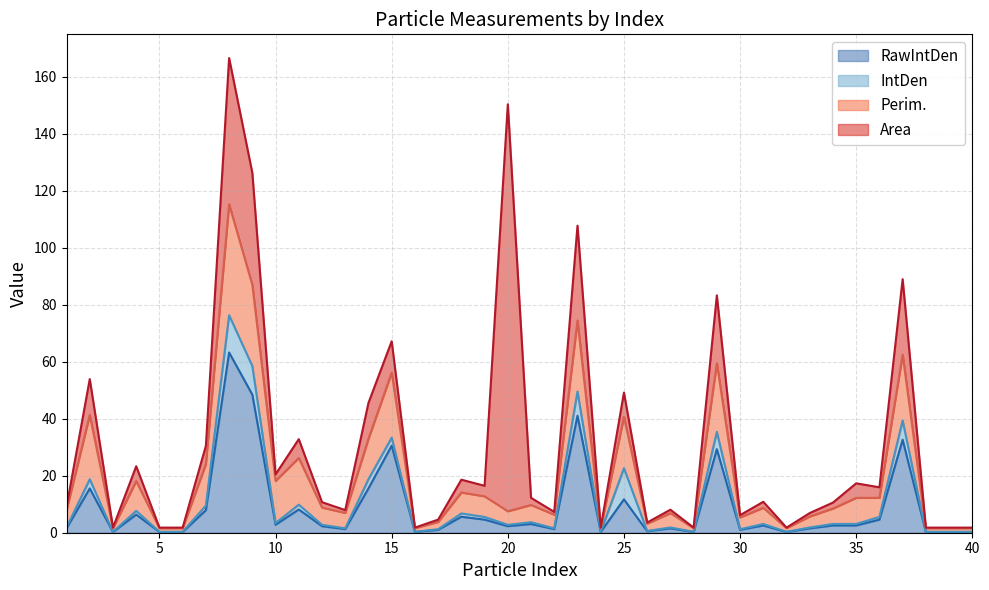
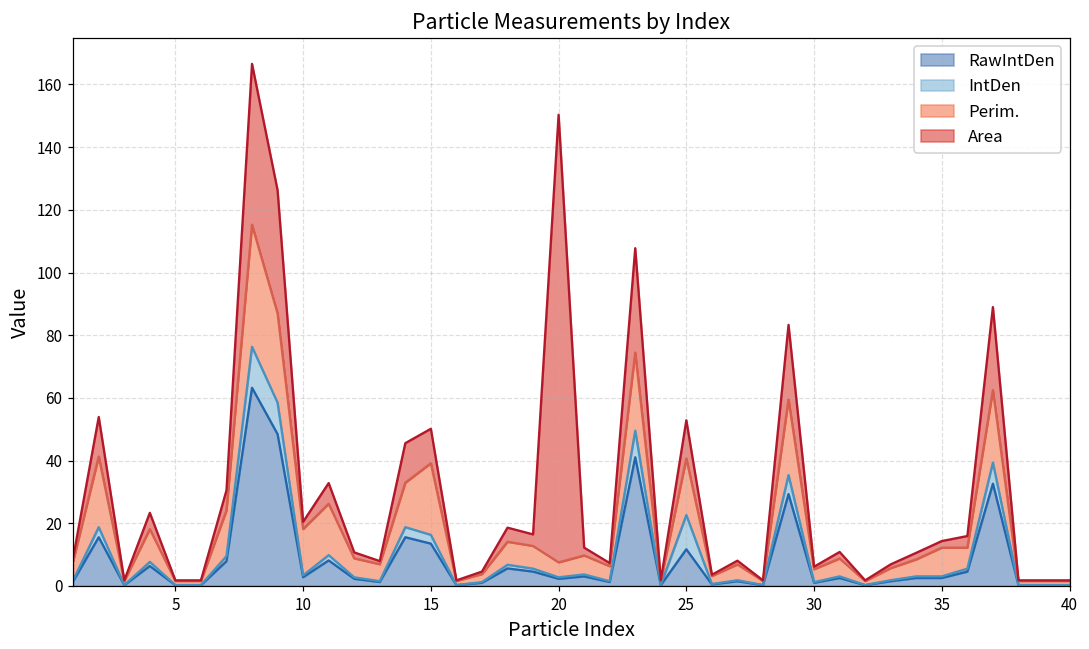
RawIntDen, 15: 31 -> 14
Area, 25: 9 -> 12
Area, 35: 5 -> 2
